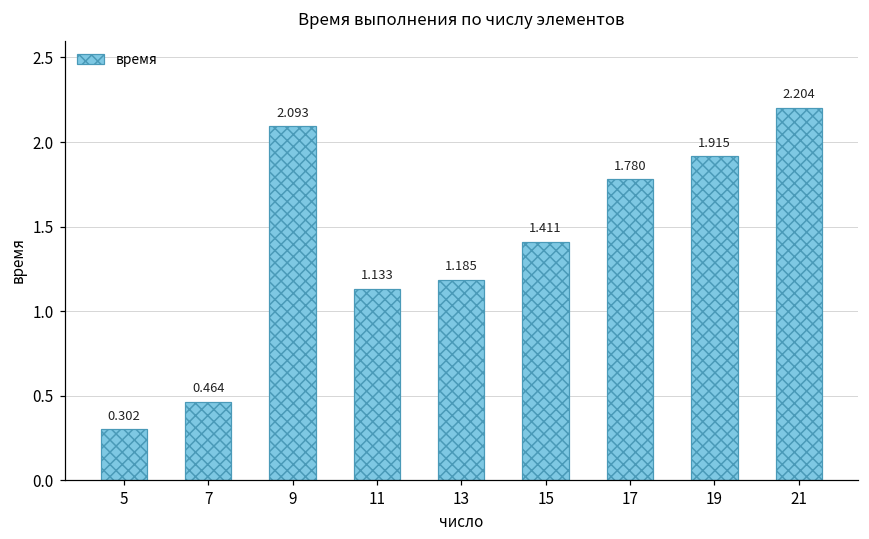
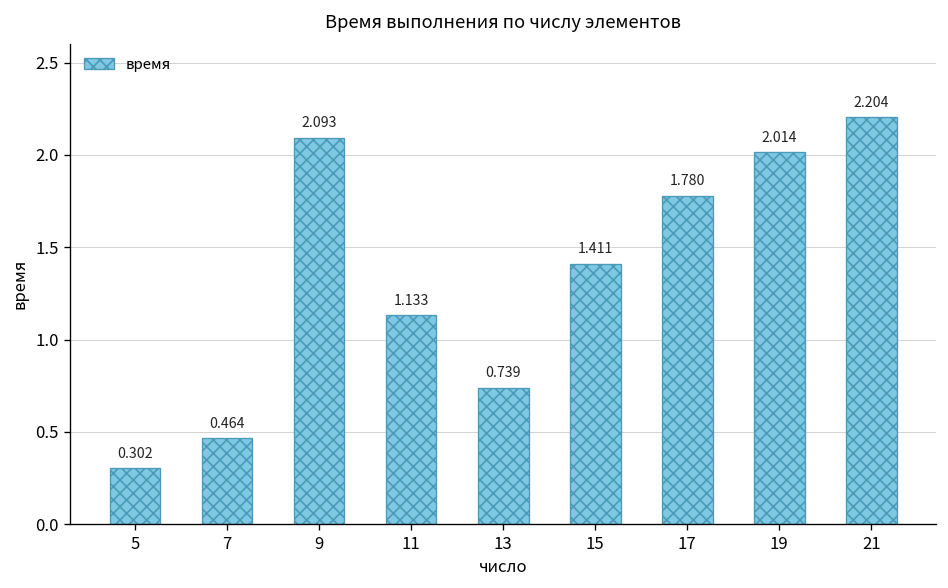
13: 1.185 -> 0.739
19: 1.915 -> 2.014
